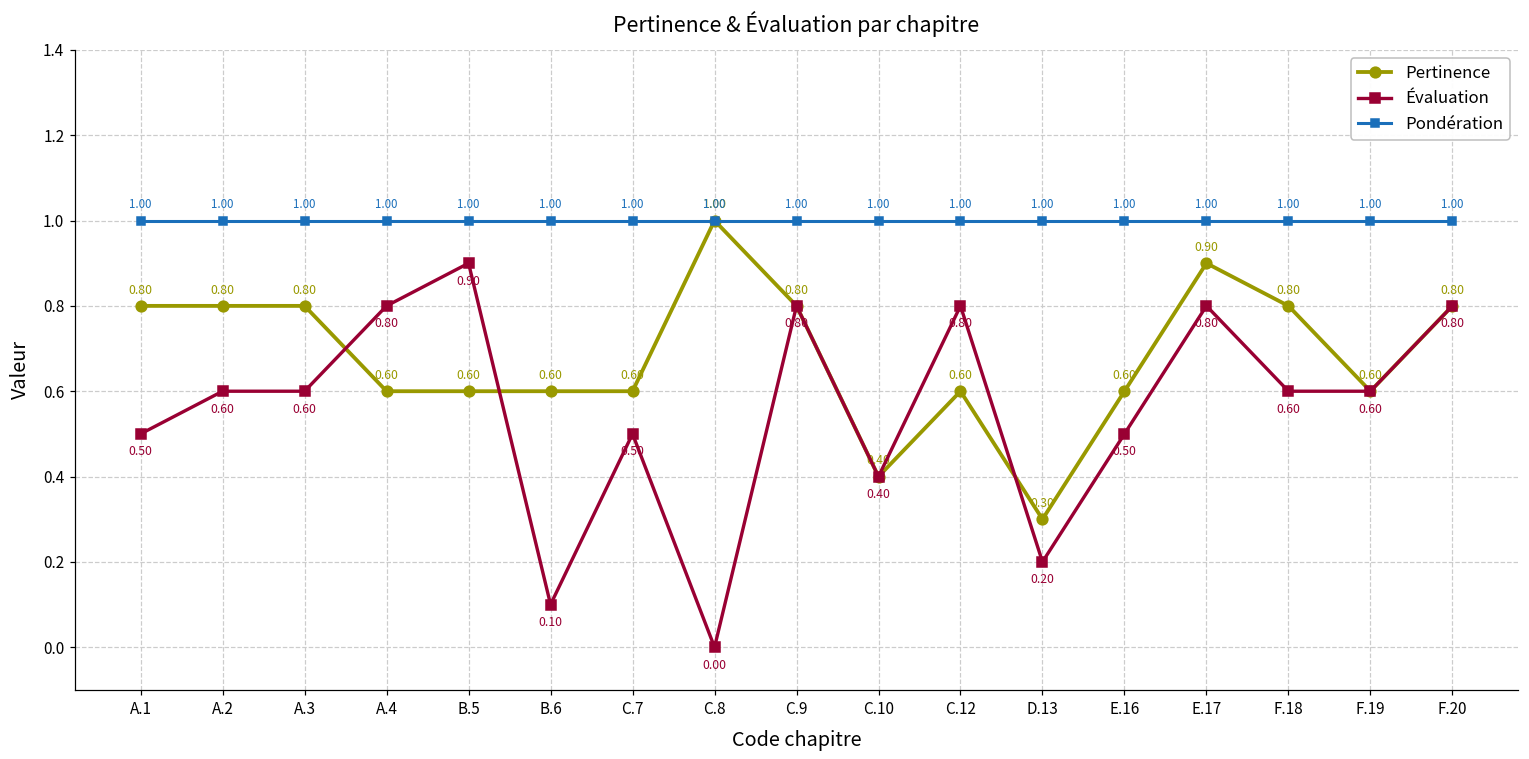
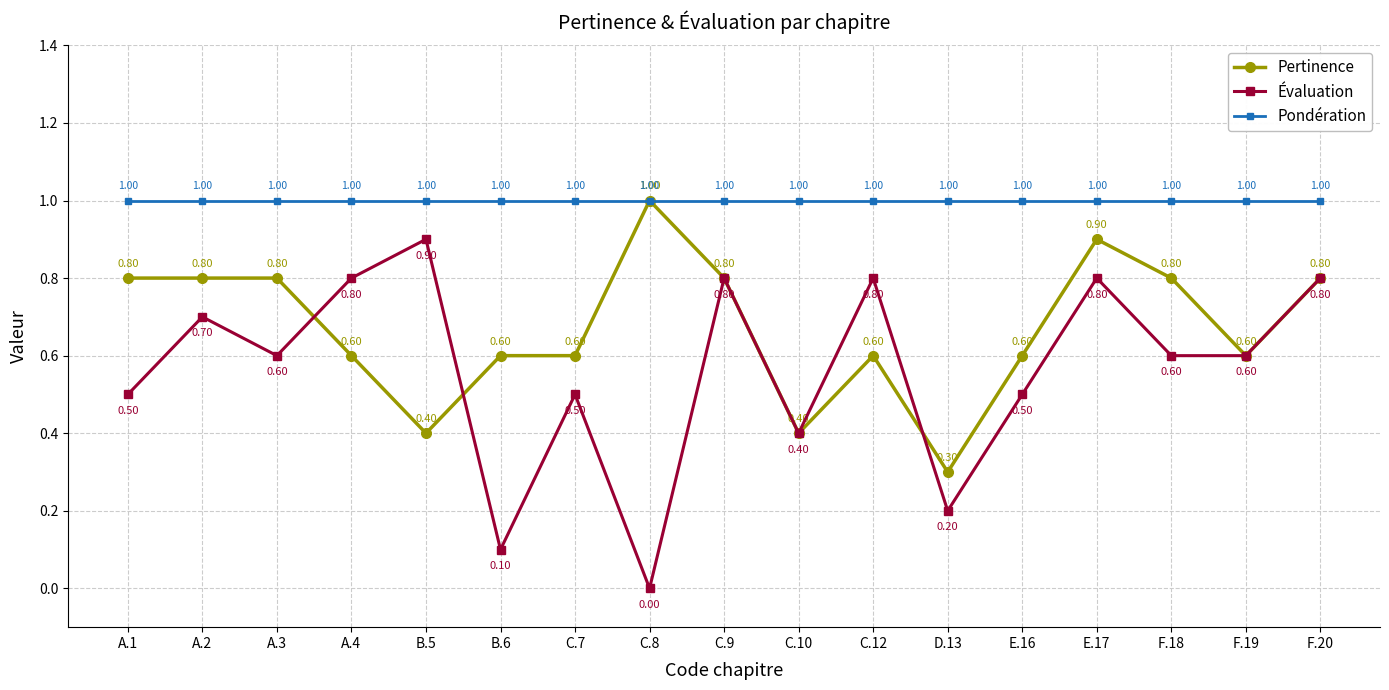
Évaluation, A.2: 0.60 -> 0.70
Pertinence, B.5: 0.60 -> 0.40
